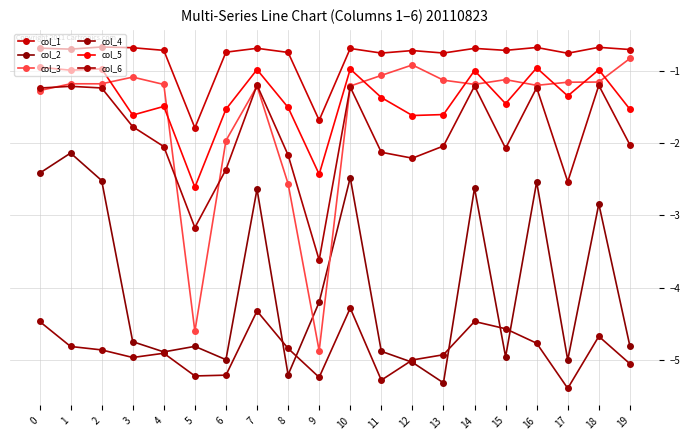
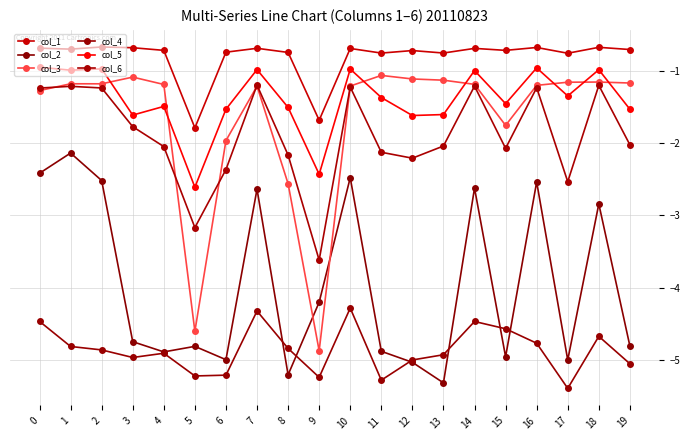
col_3, 12: -0.9 -> -1.1
col_3, 15: -1.1 -> -1.8
col_3, 19: -0.8 -> -1.2
